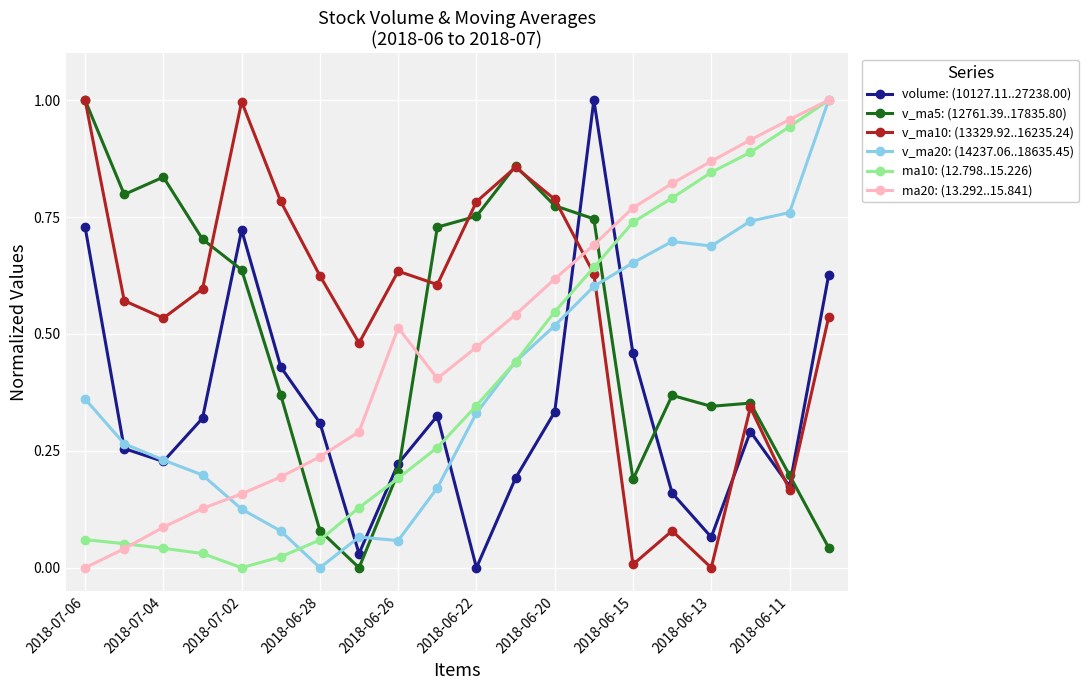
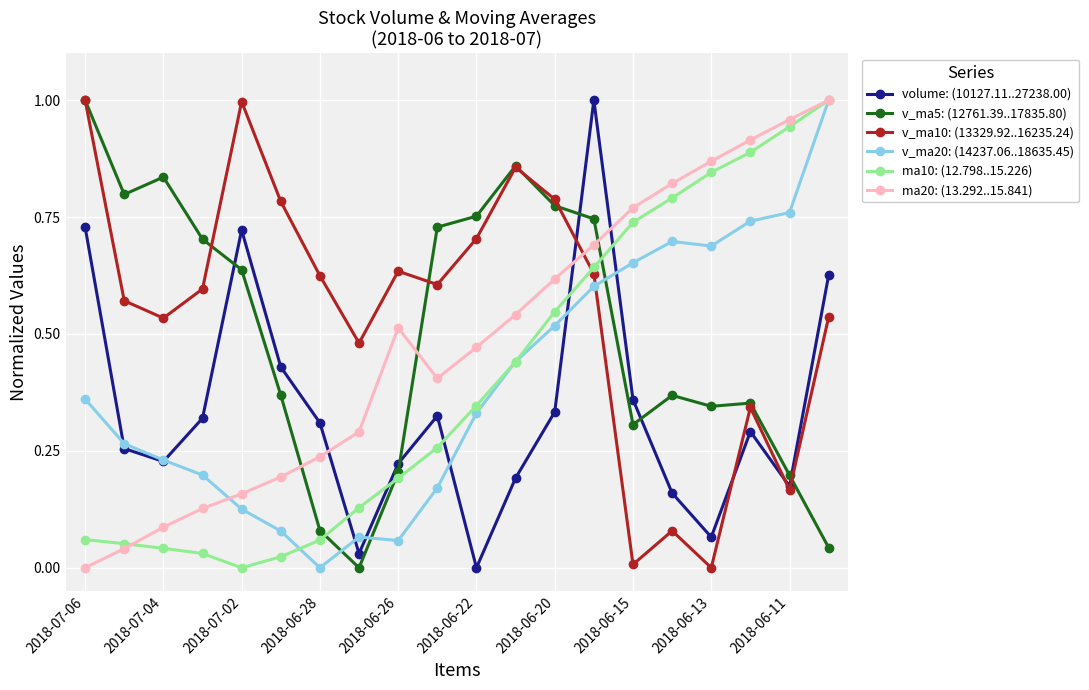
v_ma10: (13329.92..16235.24), 2018-06-22: 0.78 -> 0.70
volume: (10127.11..27238.00), 2018-06-15: 0.46 -> 0.36
v_ma5: (12761.39..17835.80), 2018-06-15: 0.19 -> 0.31
